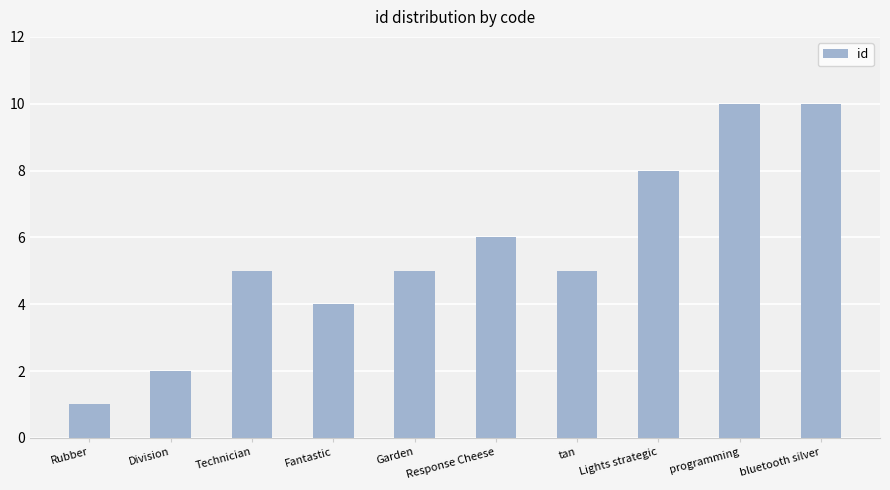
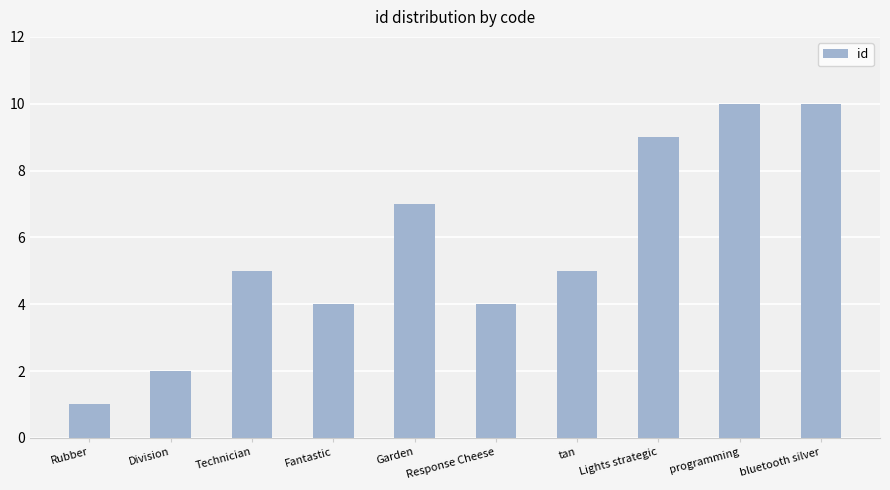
Garden: 5 -> 7
Response Cheese: 6 -> 4
Lights strategic: 8 -> 9
